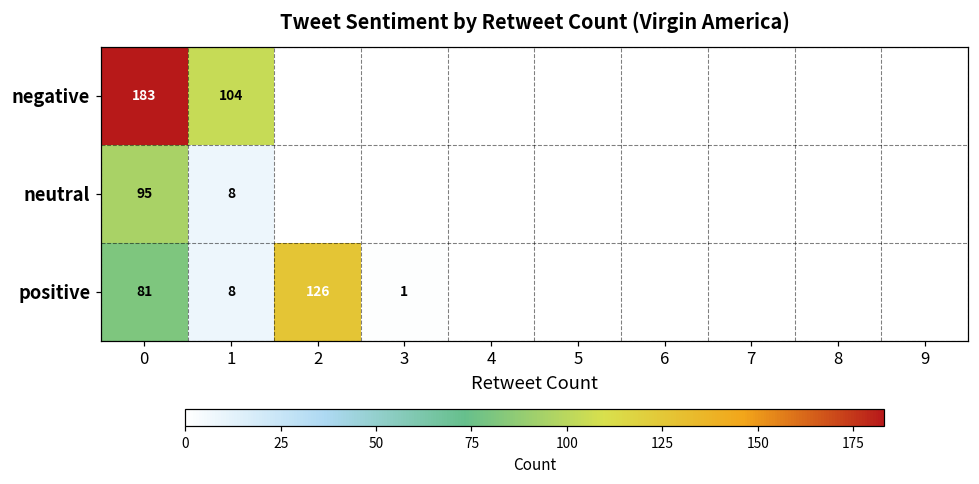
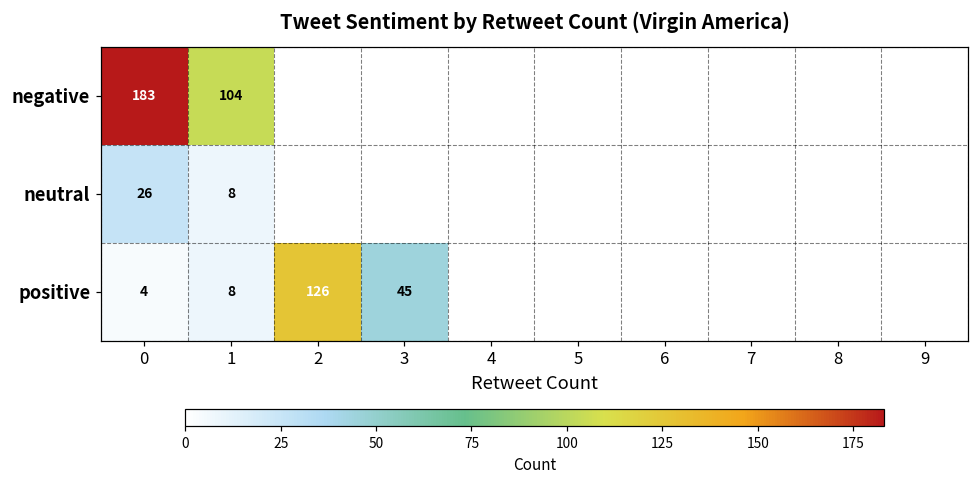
neutral, 0: 95 -> 26
positive, 0: 81 -> 4
positive, 3: 1 -> 45
